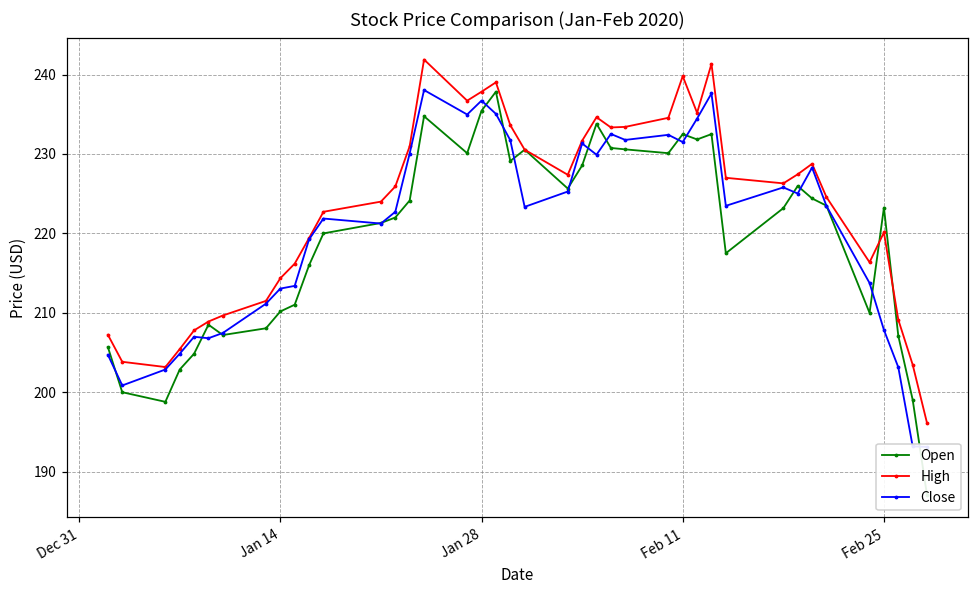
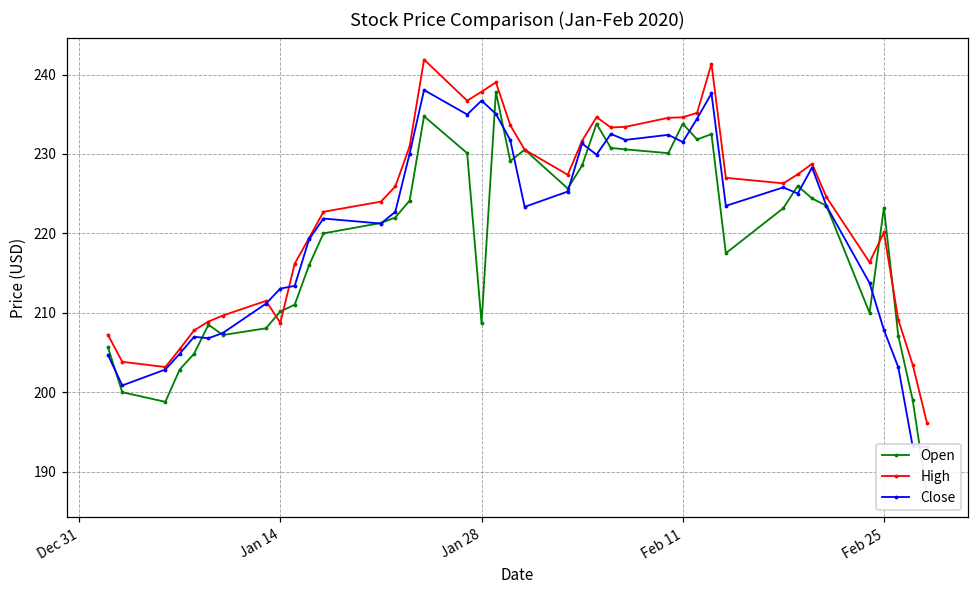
High, Jan 14: 214 -> 209
Open, Jan 28: 235 -> 209
Open, Feb 11: 232 -> 234
High, Feb 11: 240 -> 235
